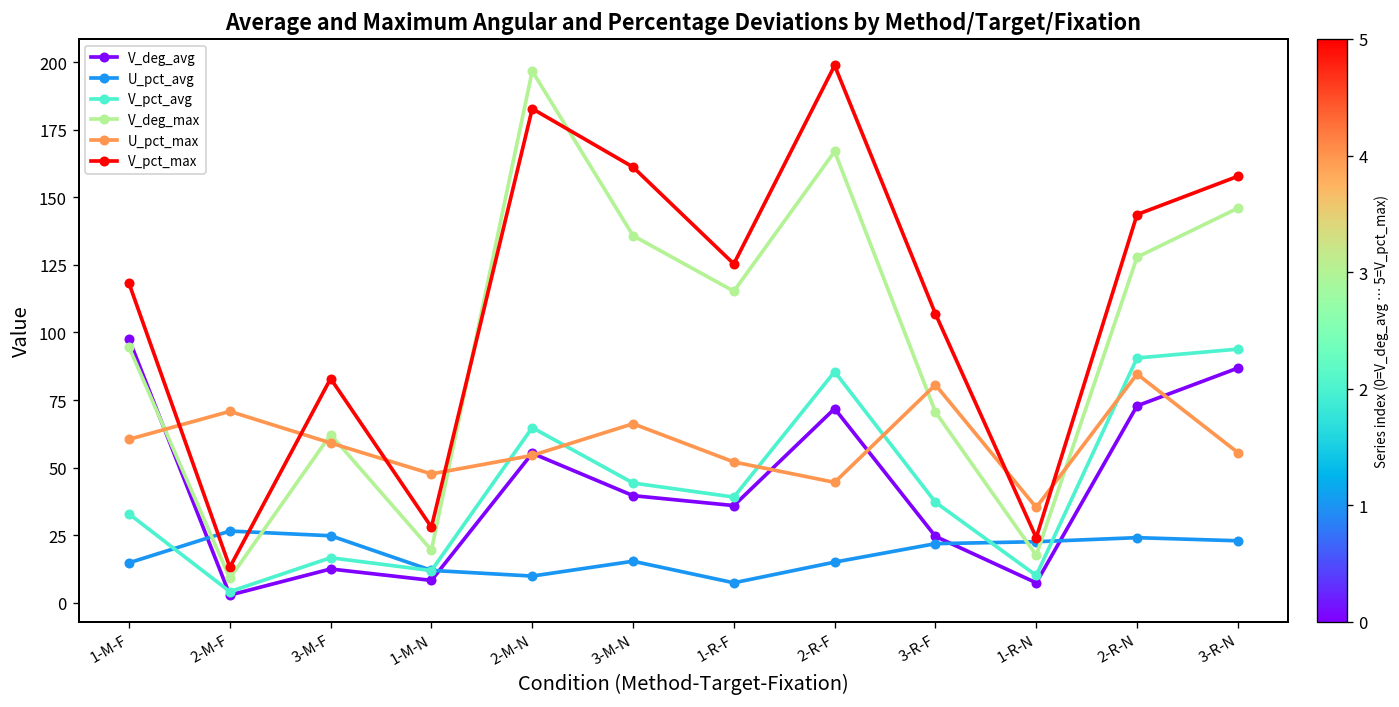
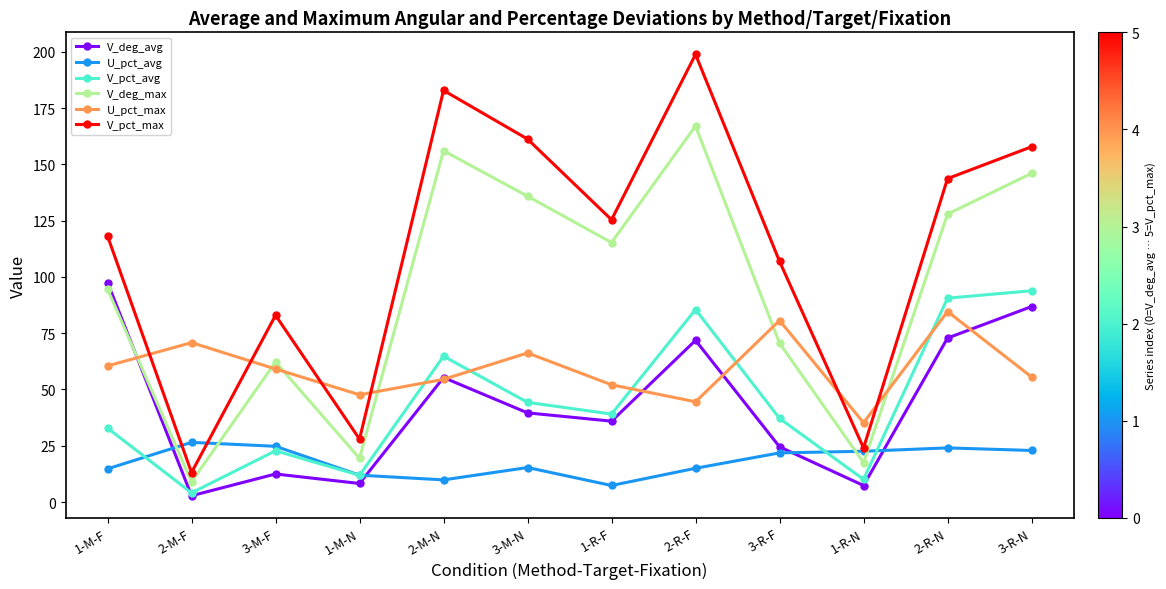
V_pct_avg, 3-M-F: 17 -> 23
V_deg_max, 2-M-N: 197 -> 156
